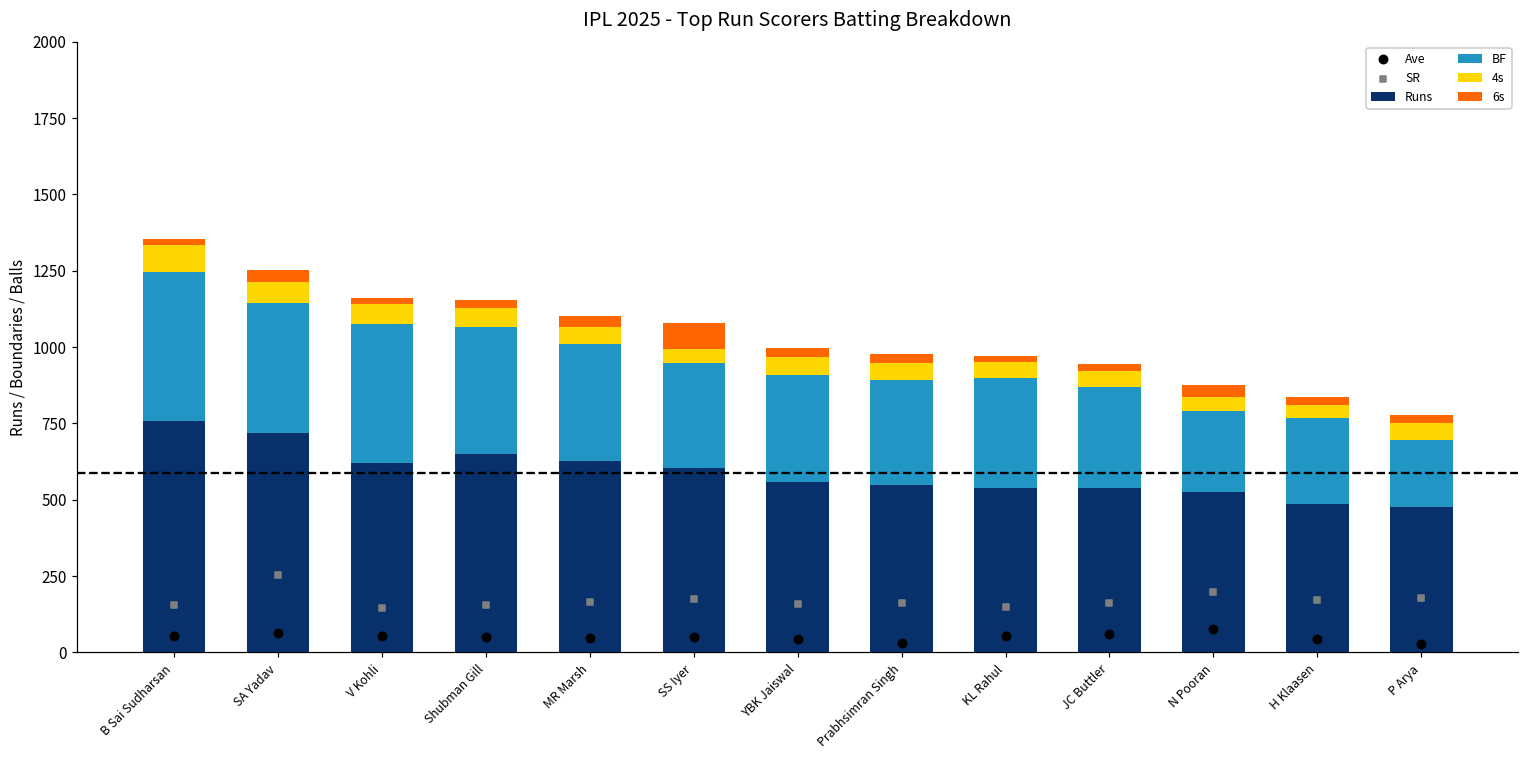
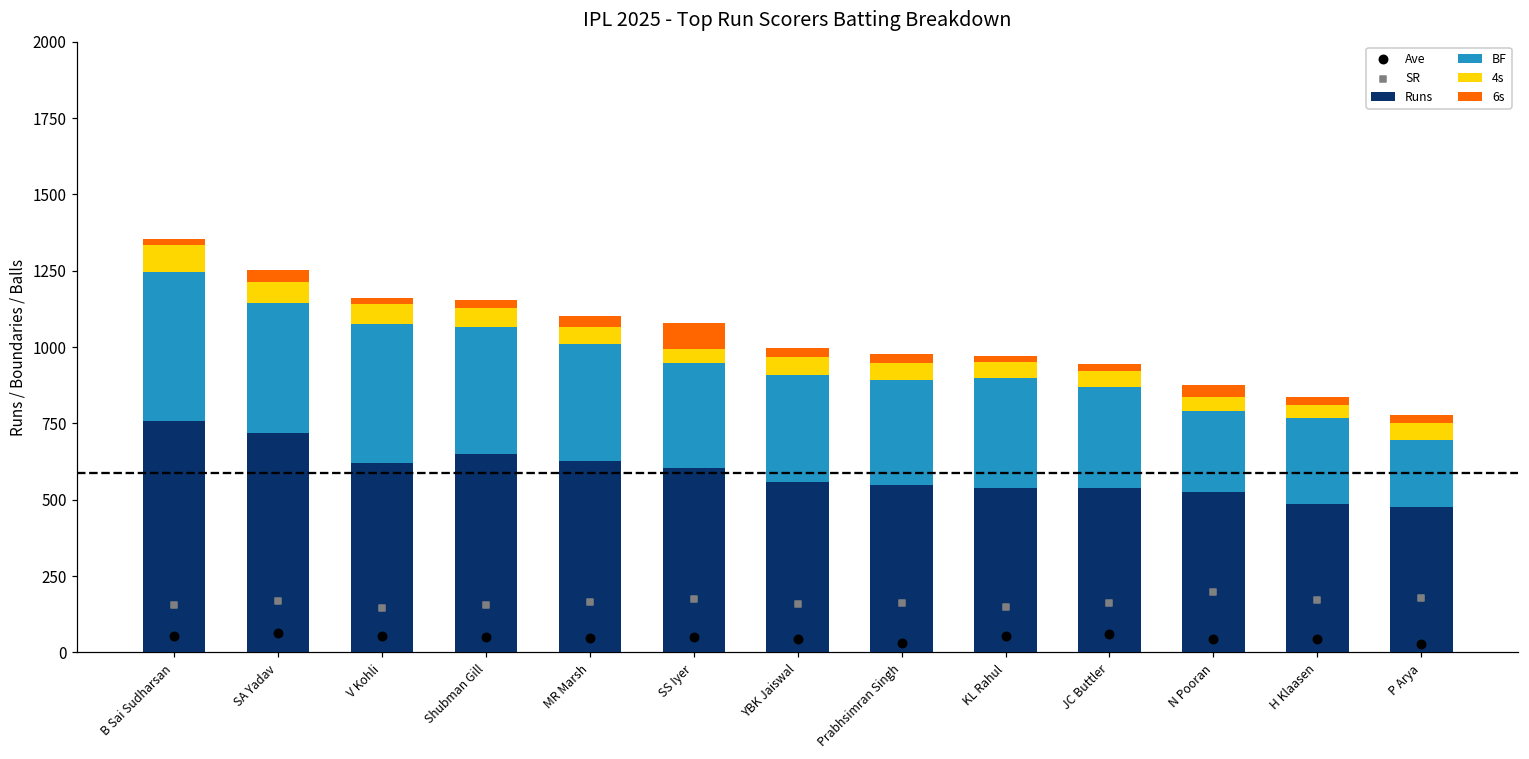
SR, SA Yadav: 250 -> 170
Ave, N Pooran: 80 -> 40
